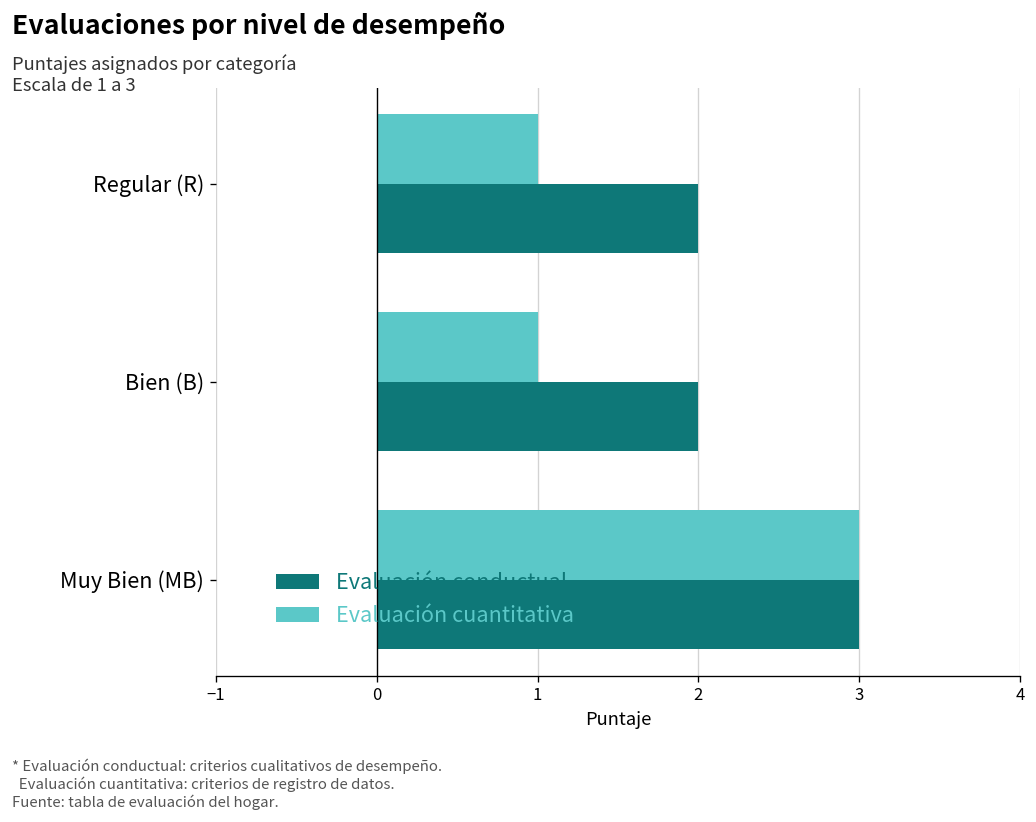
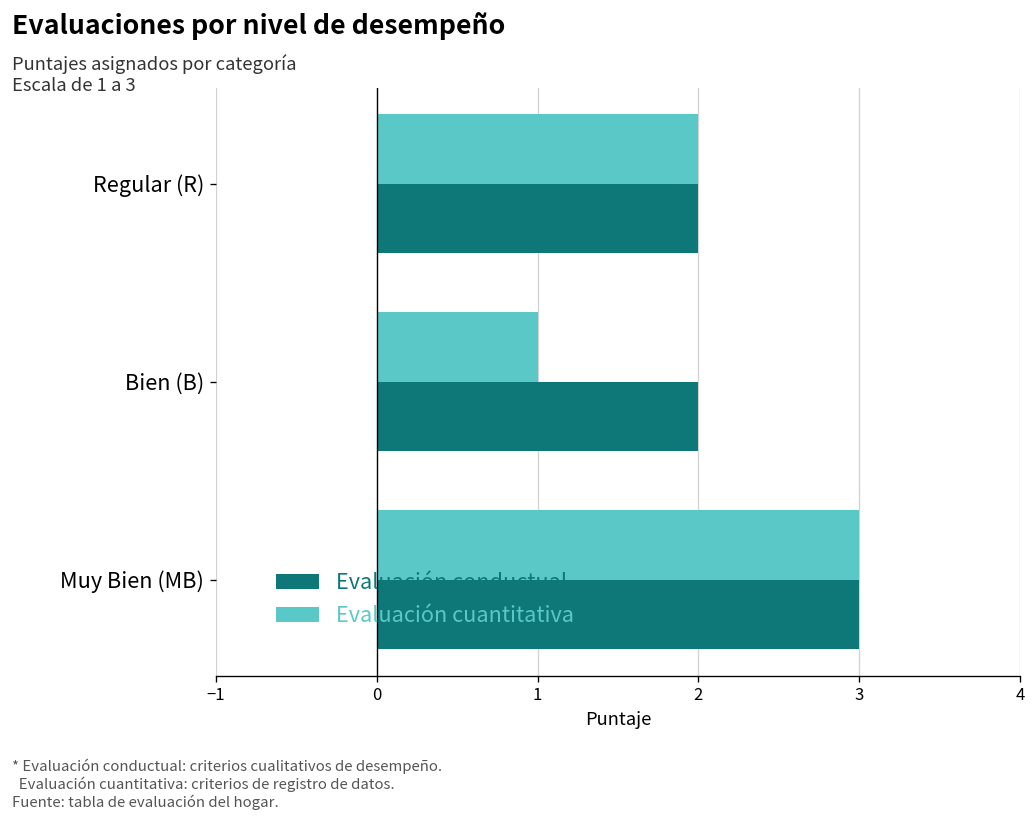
Evaluación cuantitativa, Regular (R): 1 -> 2
